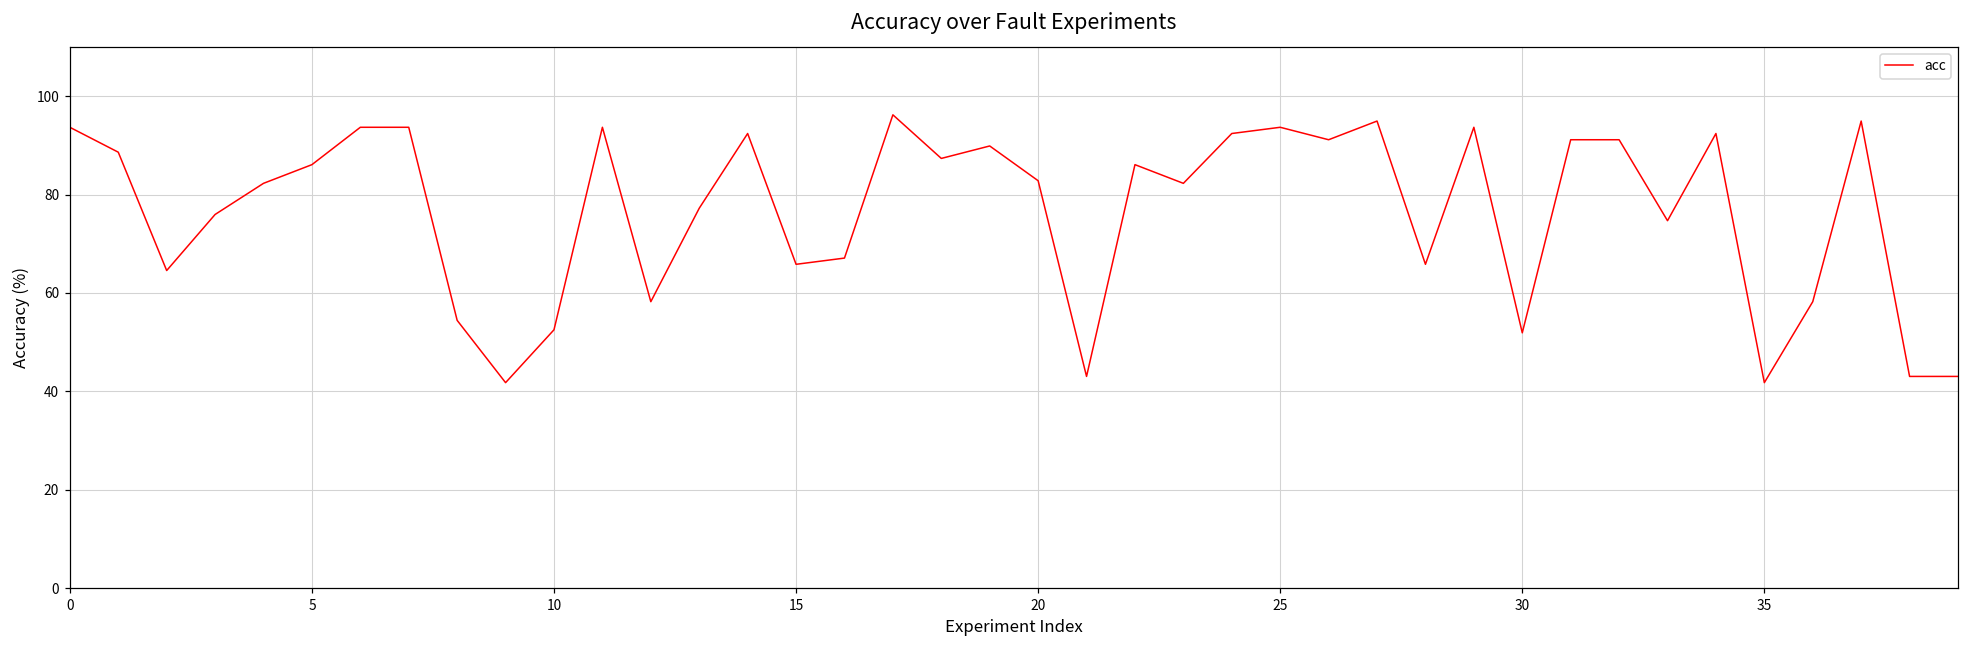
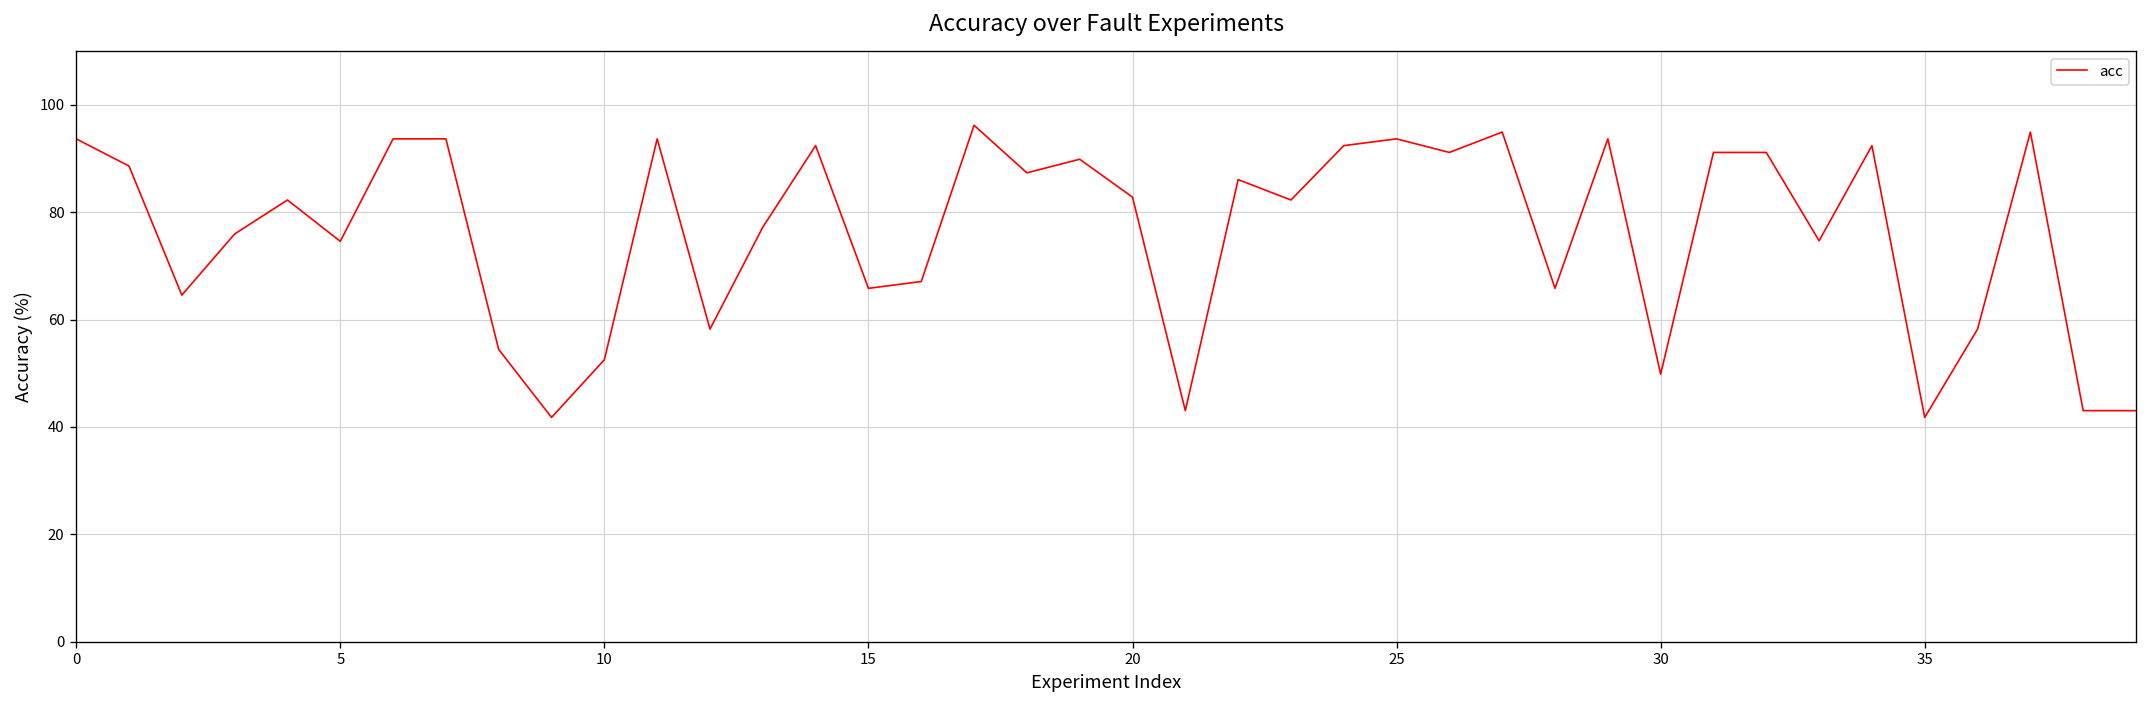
5: 86 -> 75
30: 52 -> 50
